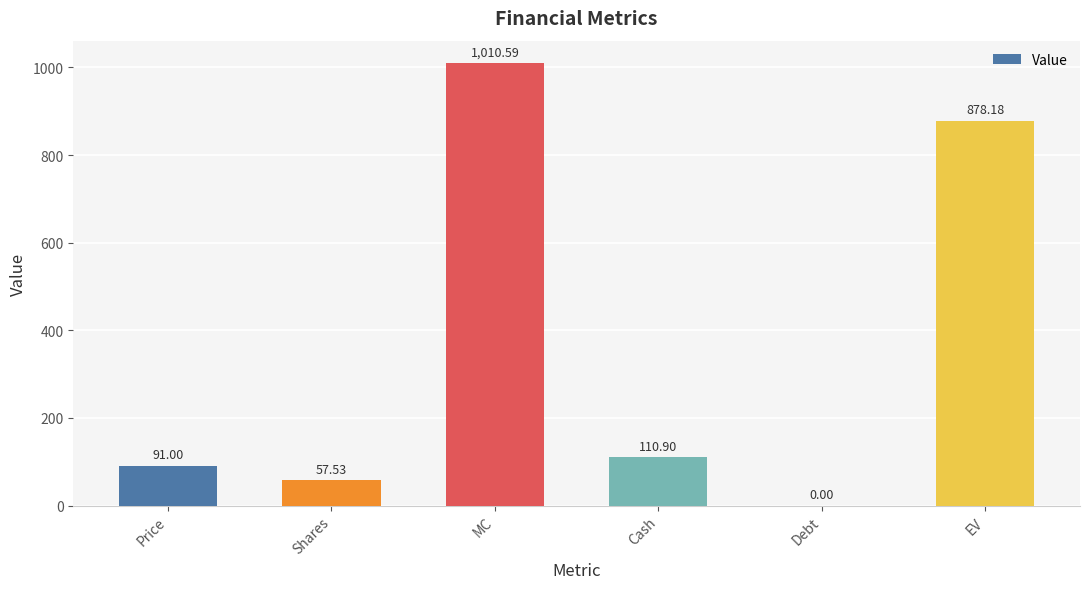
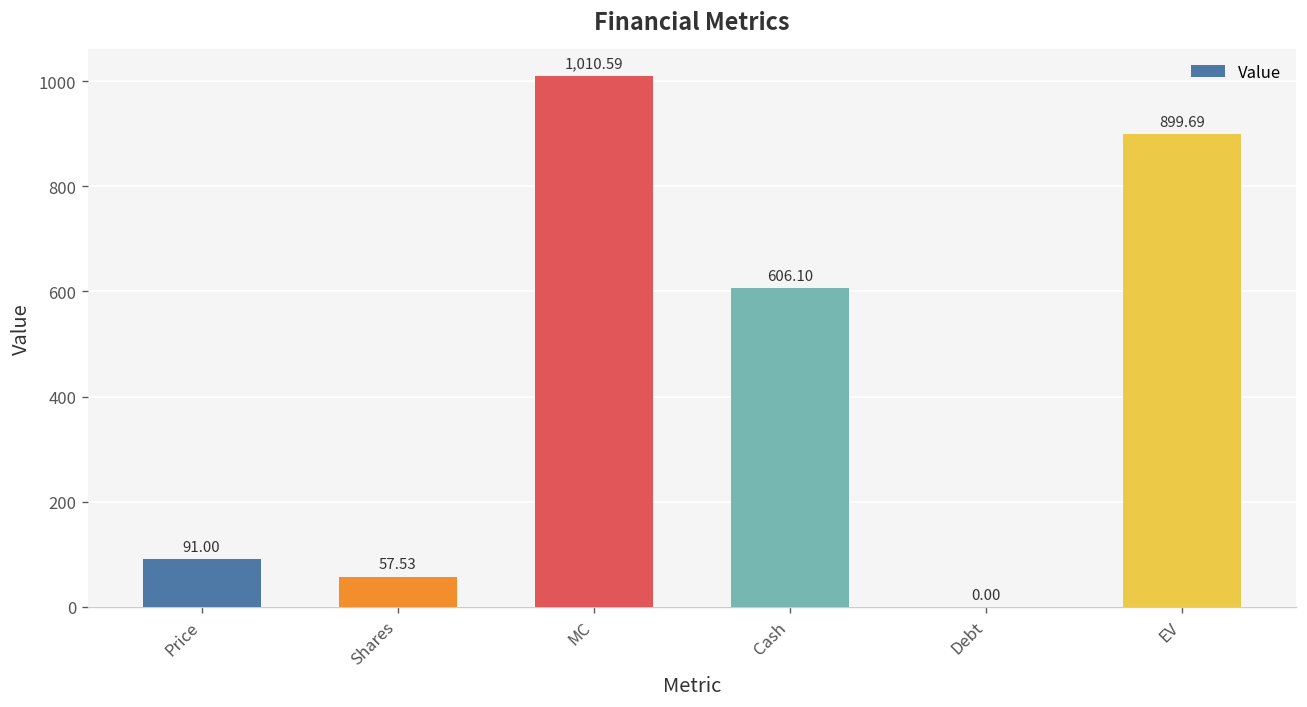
Cash: 110.90 -> 606.10
EV: 878.18 -> 899.69
